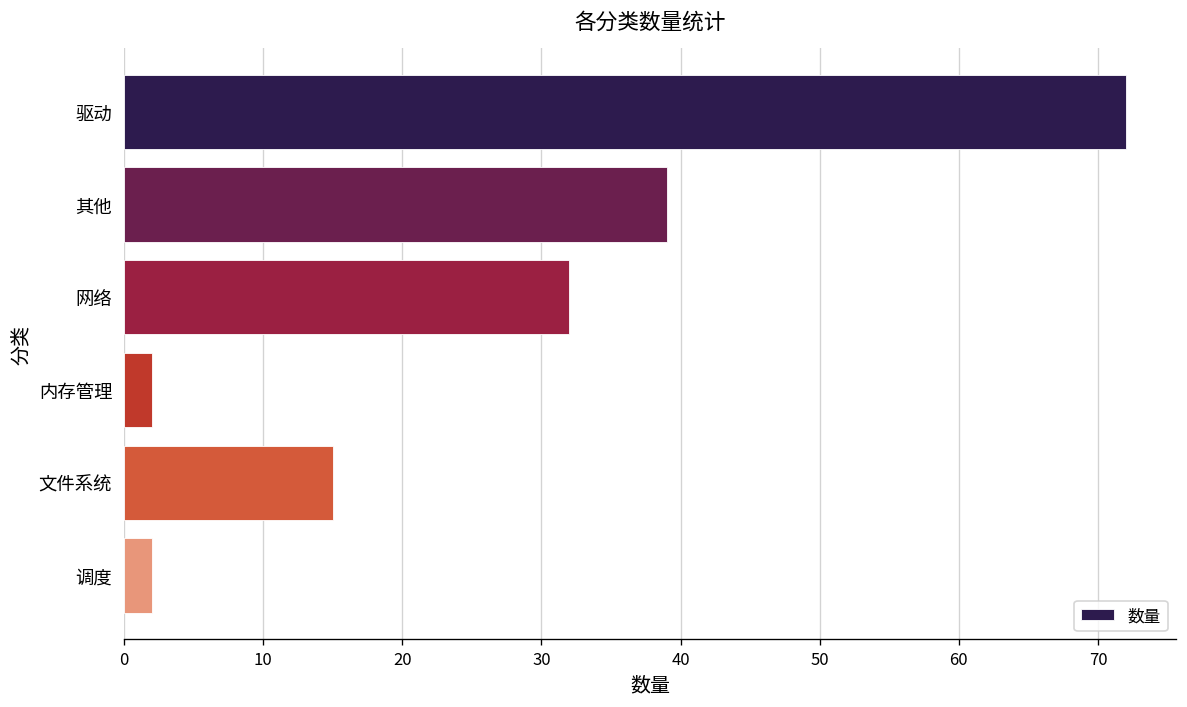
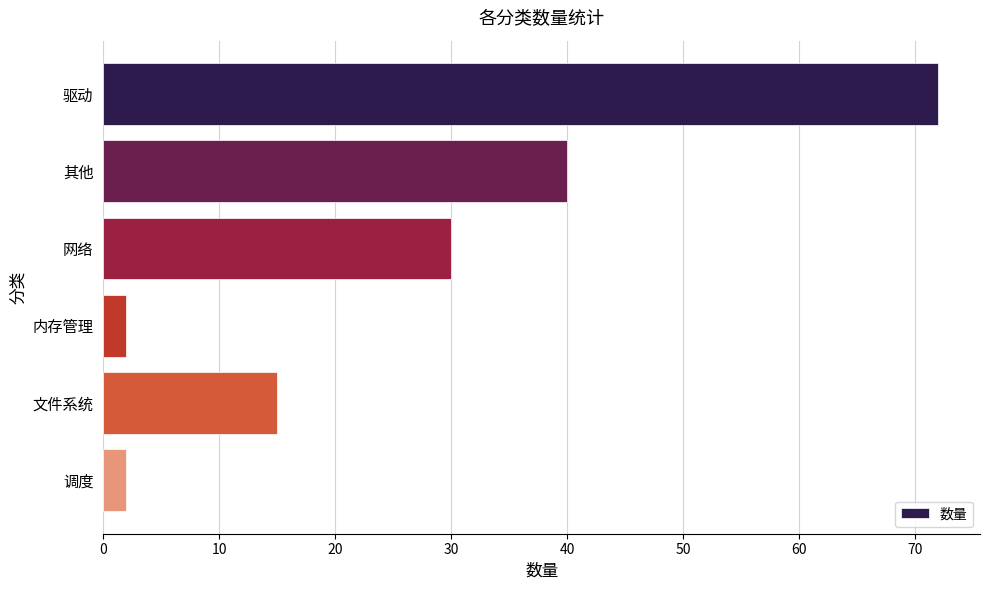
其他: 39 -> 40
网络: 32 -> 30
